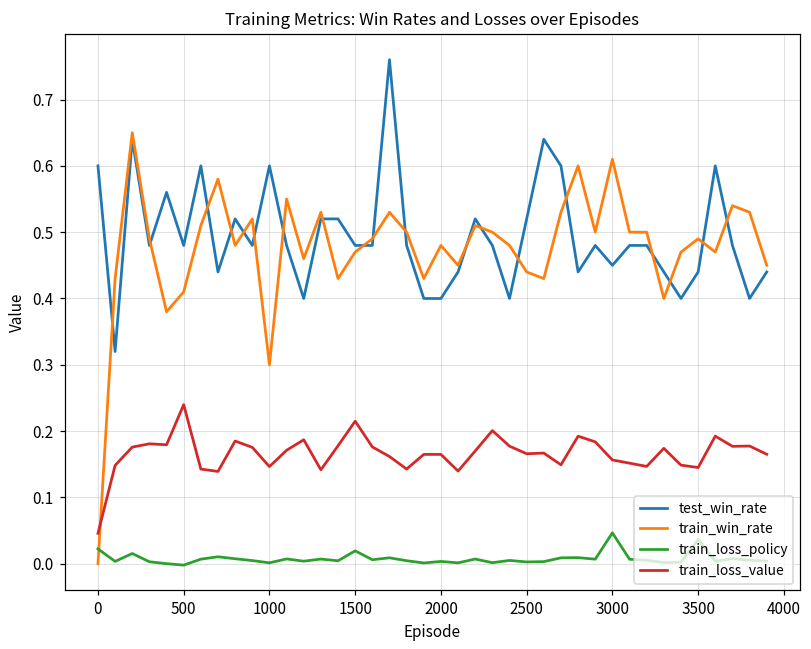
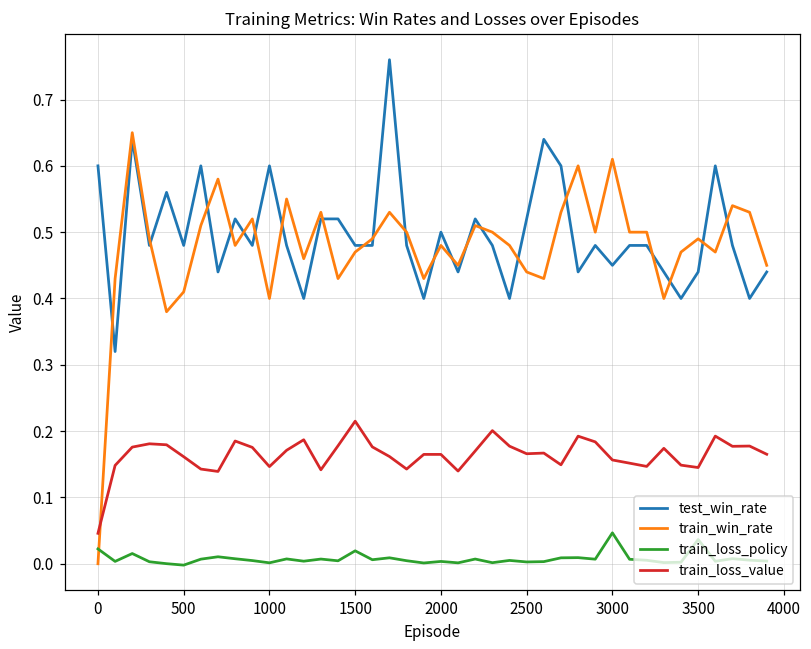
train_loss_value, 500: 0.24 -> 0.16
train_win_rate, 1000: 0.3 -> 0.4
test_win_rate, 2000: 0.4 -> 0.5
